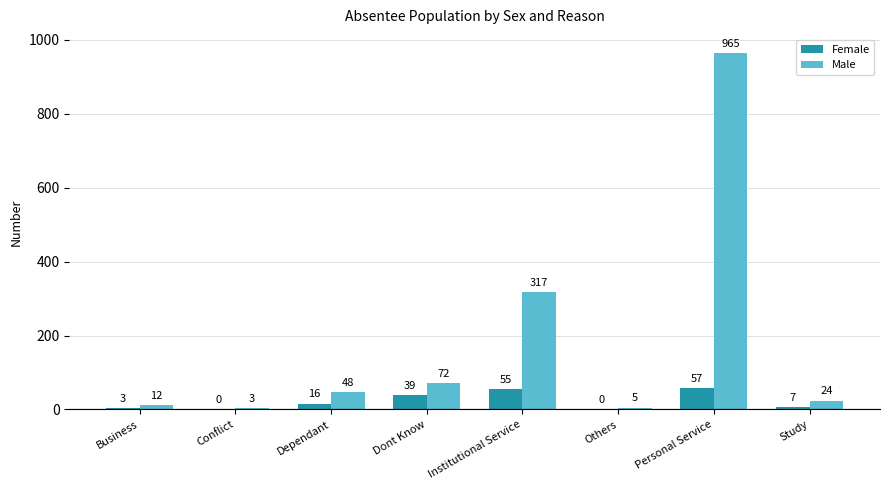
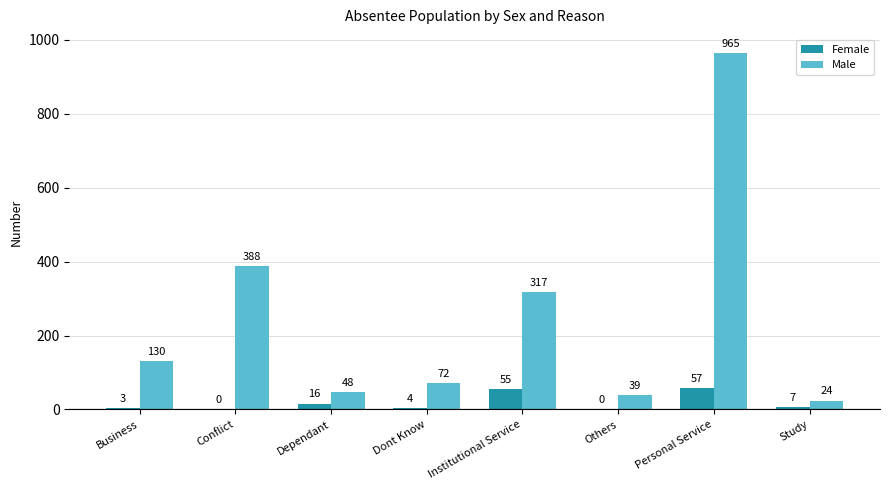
Male, Business: 12 -> 130
Male, Conflict: 3 -> 388
Female, Dont Know: 39 -> 4
Male, Others: 5 -> 39
